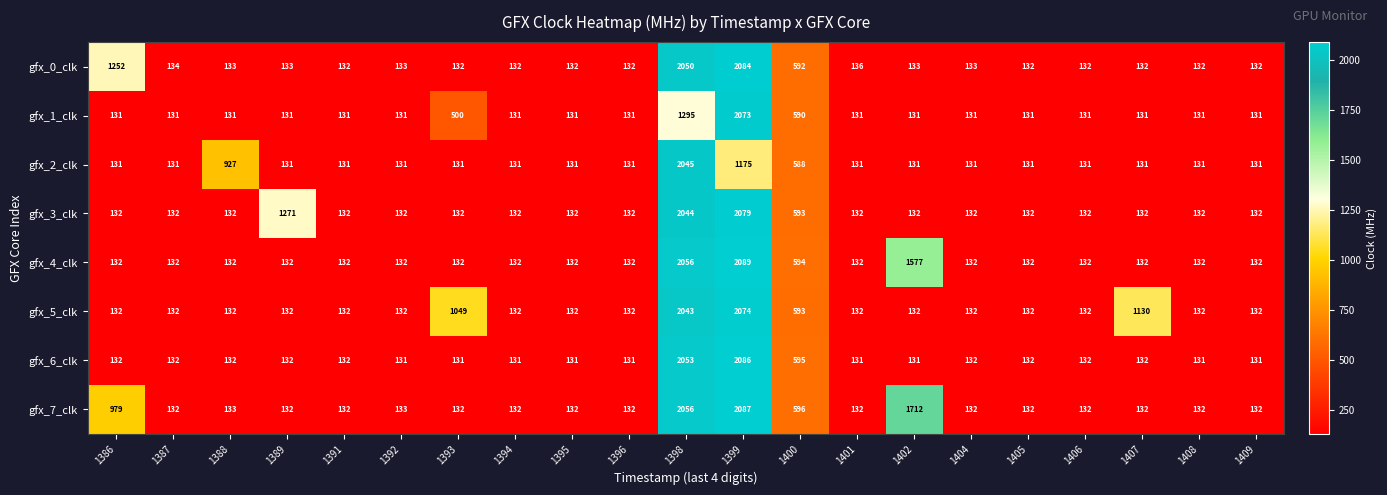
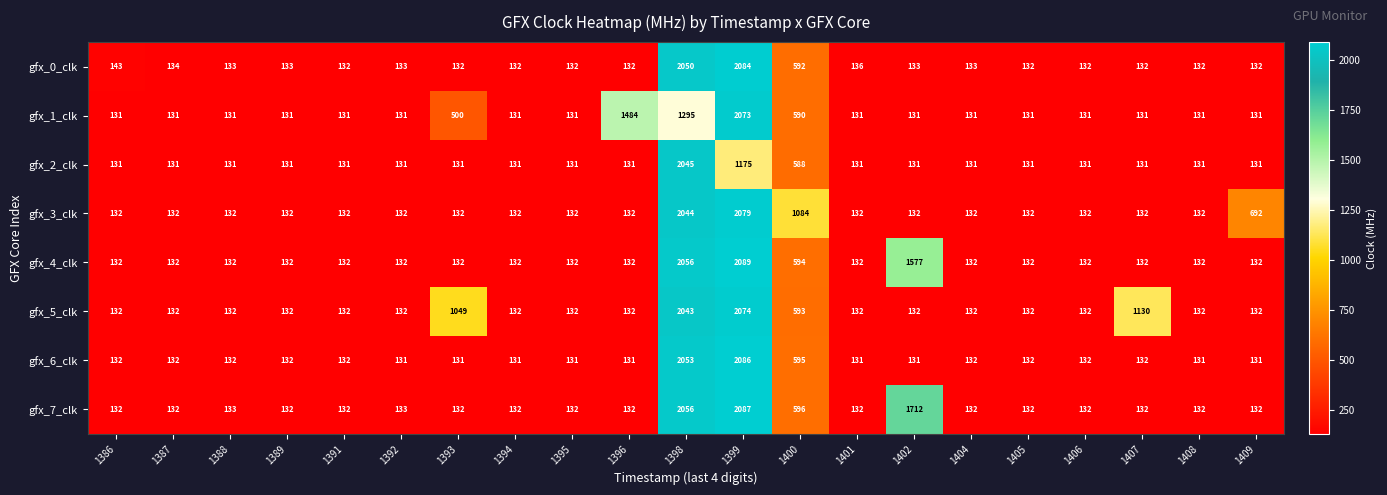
gfx_0_clk, 1386: 1252 -> 143
gfx_1_clk, 1396: 131 -> 1484
gfx_2_clk, 1388: 927 -> 131
gfx_3_clk, 1389: 1271 -> 132
gfx_3_clk, 1400: 593 -> 1084
gfx_3_clk, 1409: 132 -> 692
gfx_7_clk, 1386: 979 -> 132
